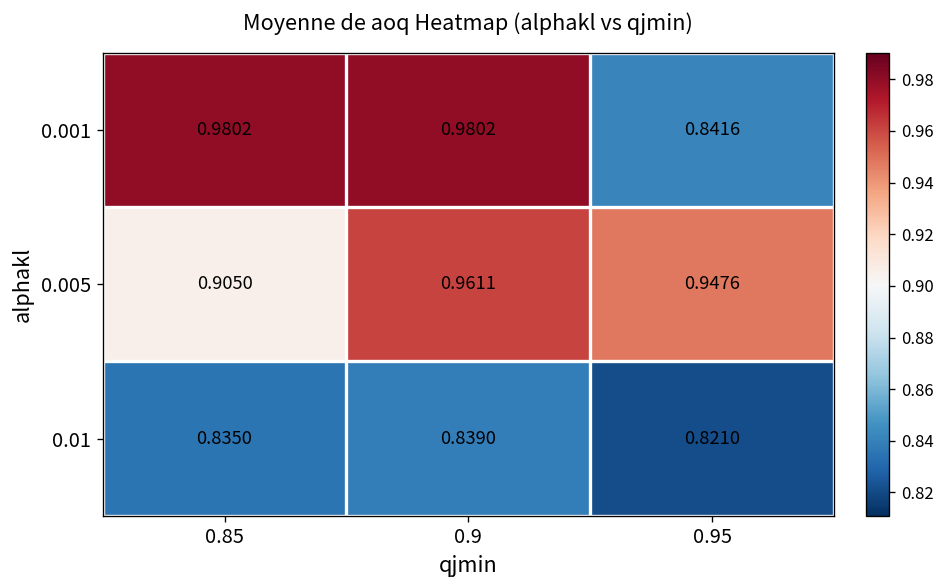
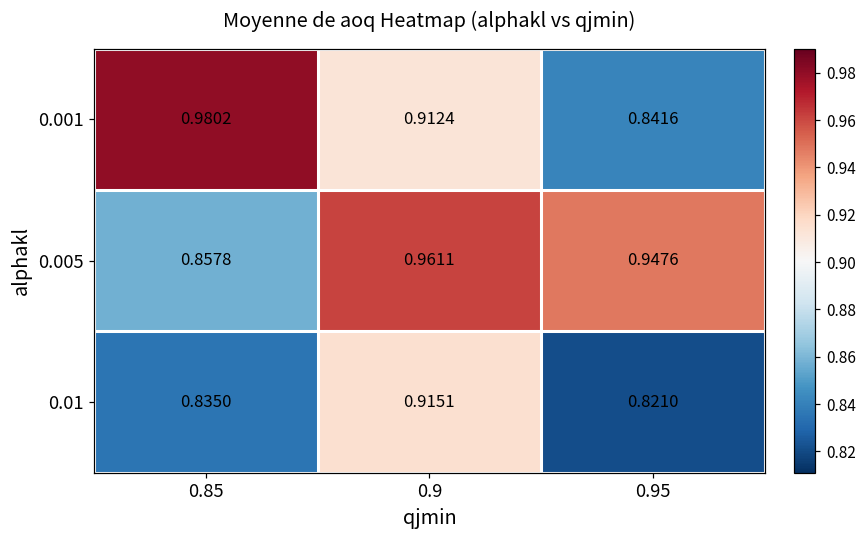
0.001, 0.9: 0.9802 -> 0.9124
0.005, 0.85: 0.9050 -> 0.8578
0.01, 0.9: 0.8390 -> 0.9151
